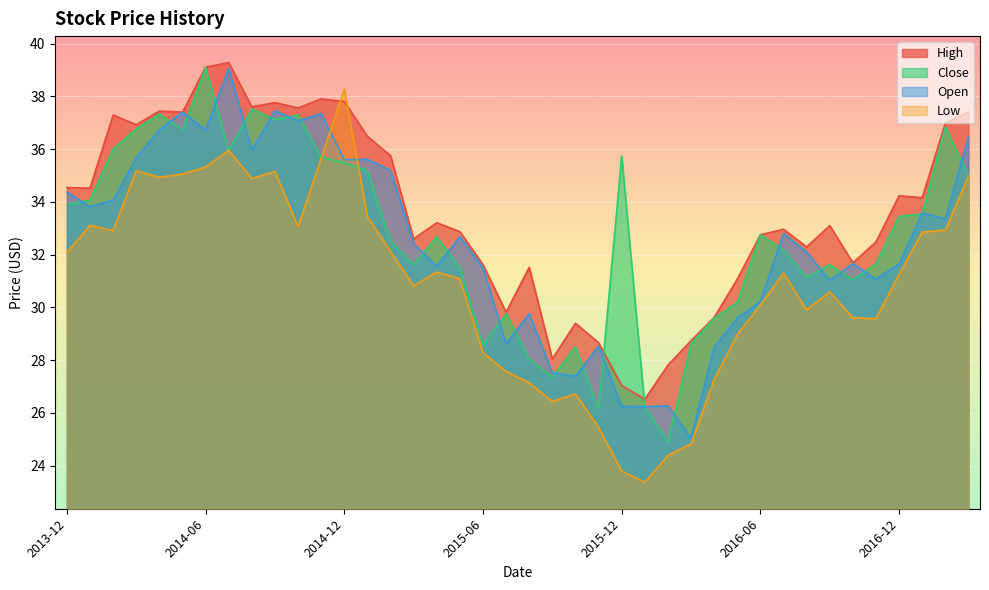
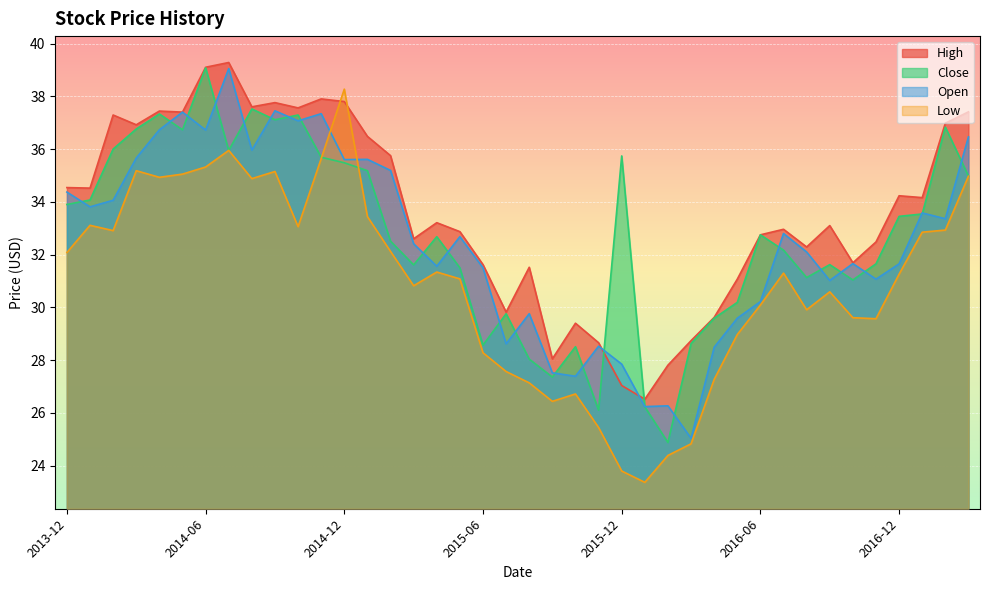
Open, 2015-12: 26.3 -> 27.9
